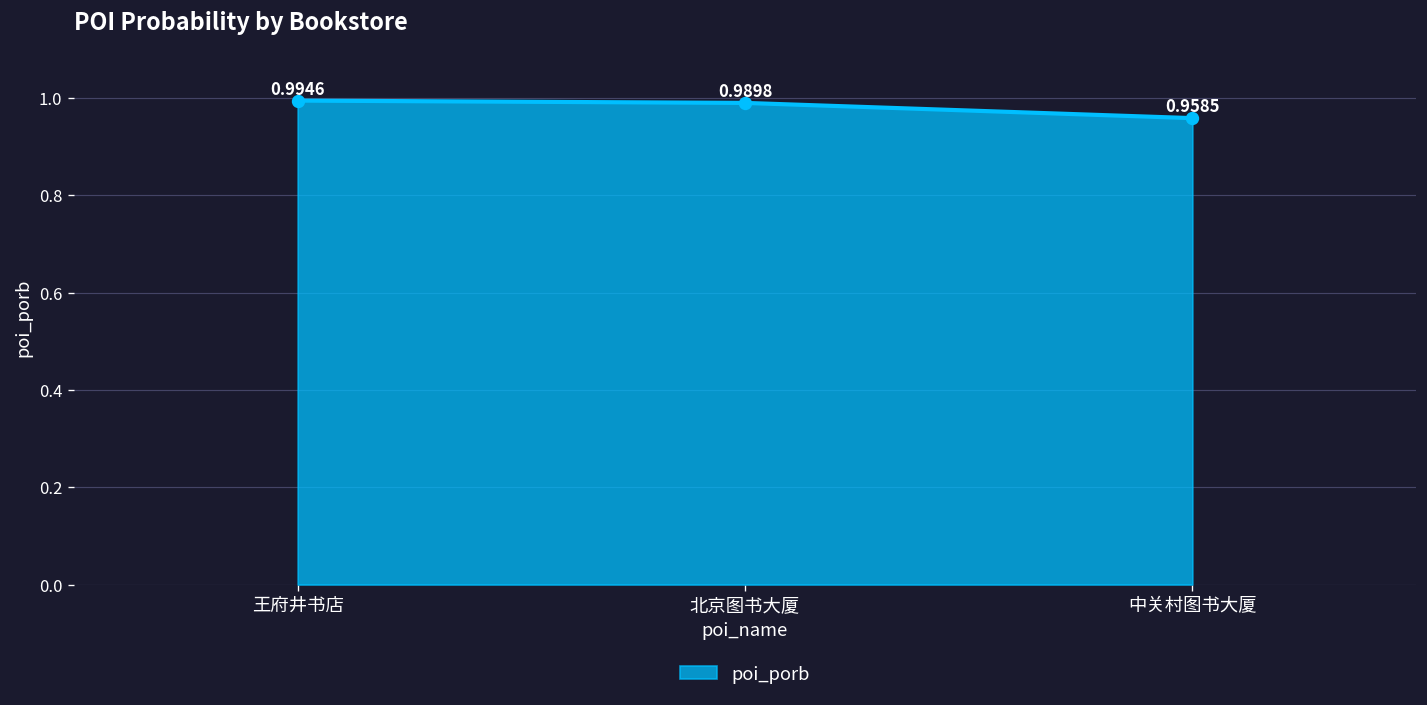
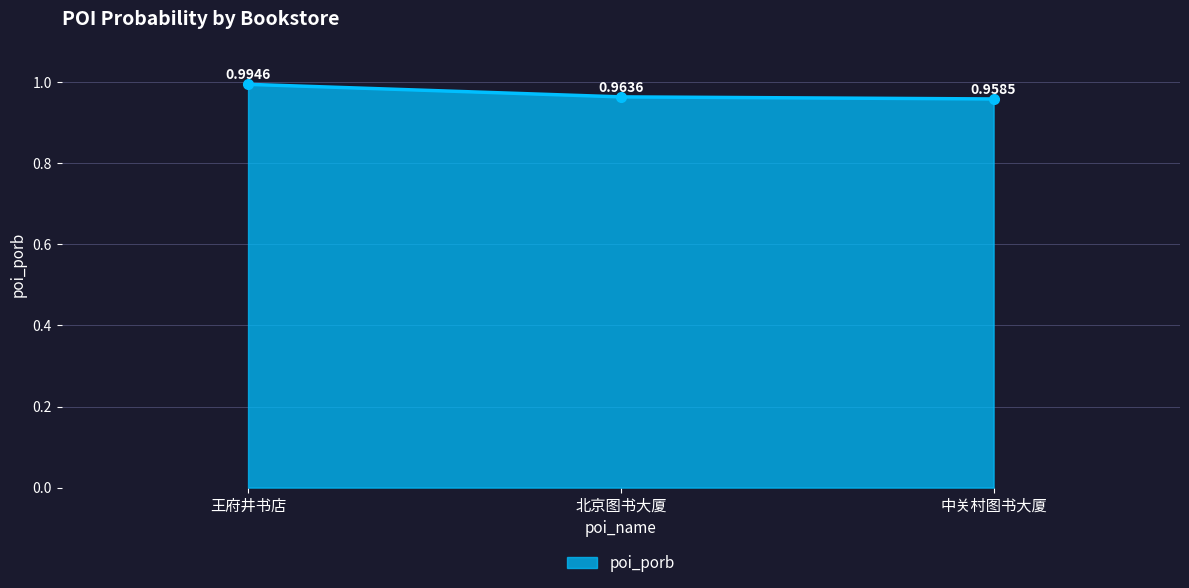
北京图书大厦: 0.9898 -> 0.9636
